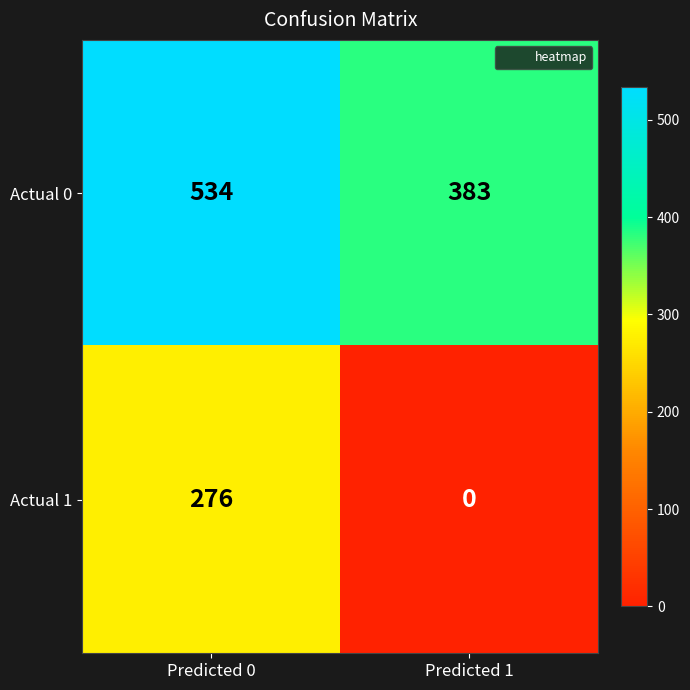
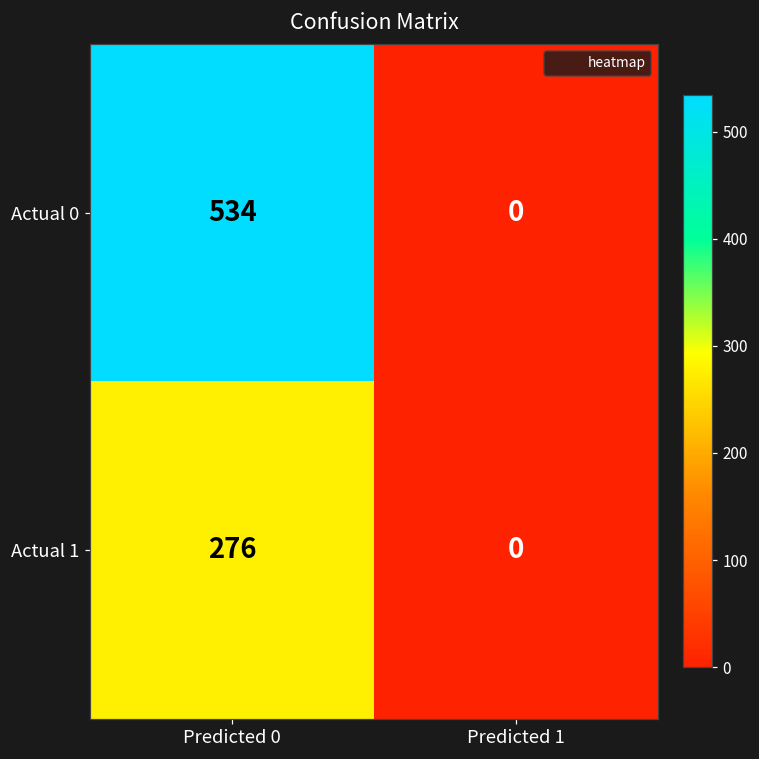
Actual 0, Predicted 1: 383 -> 0
